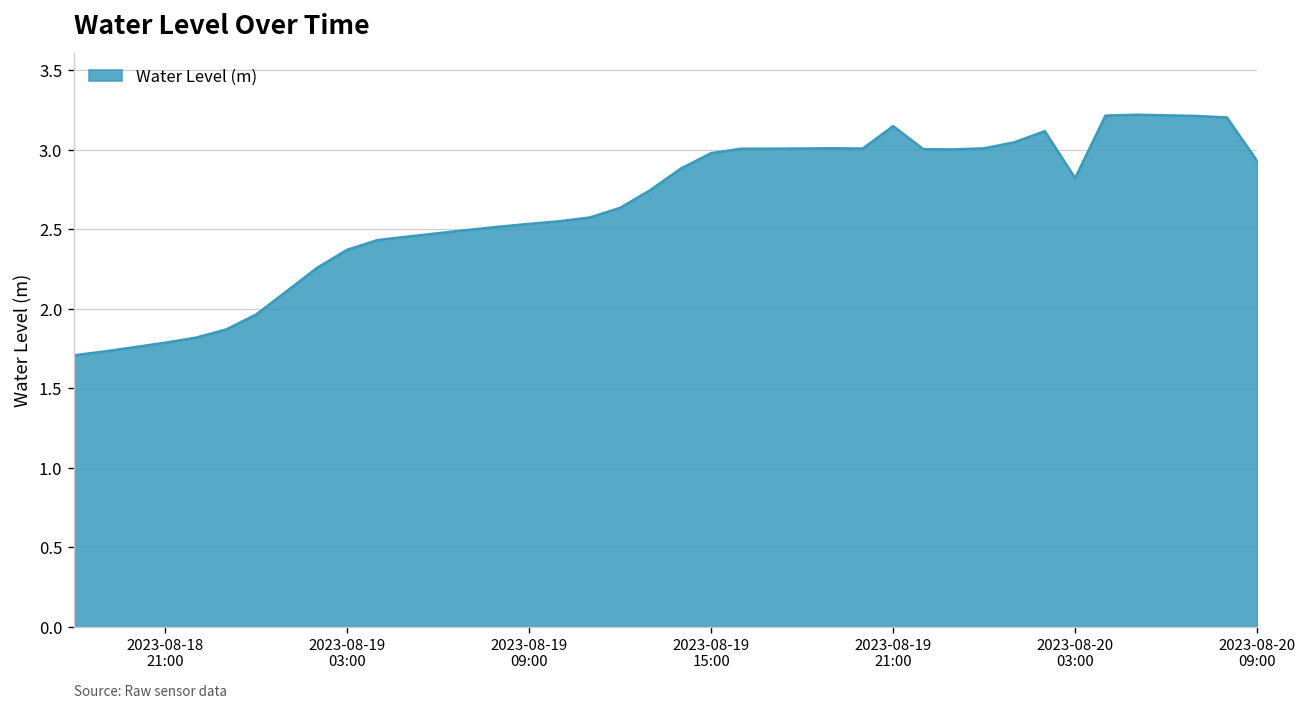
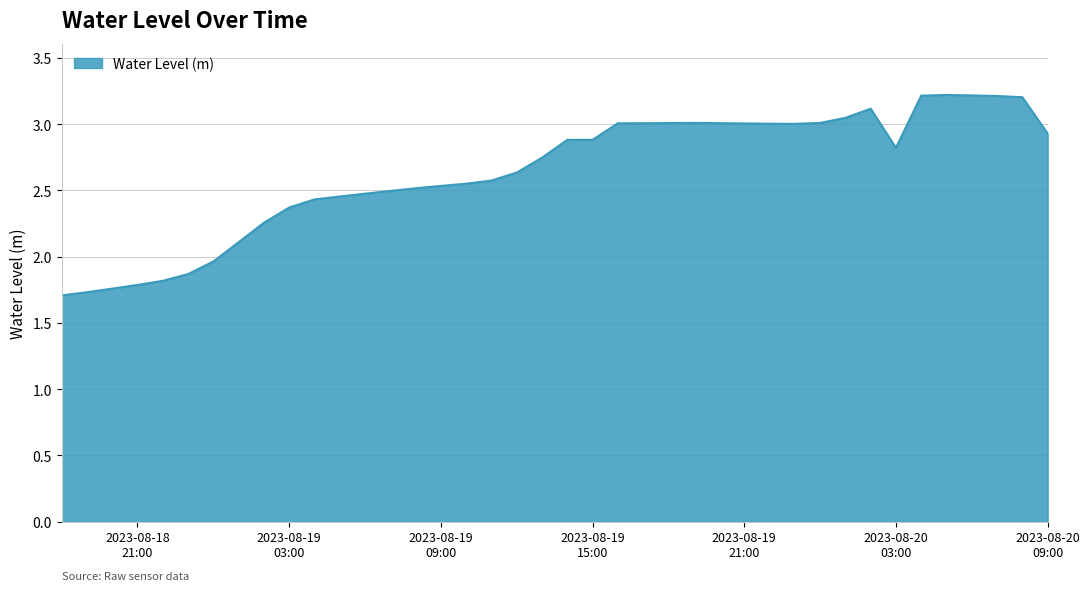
2023-08-19 15:00: 2.98 -> 2.88
2023-08-19 21:00: 3.15 -> 3.01
